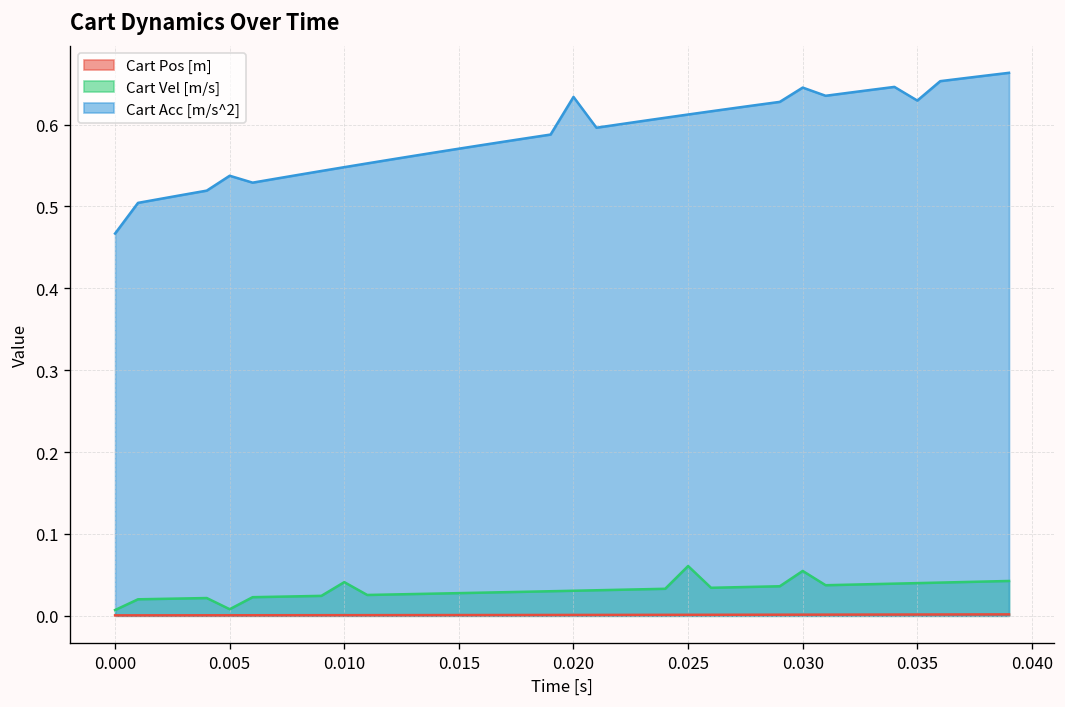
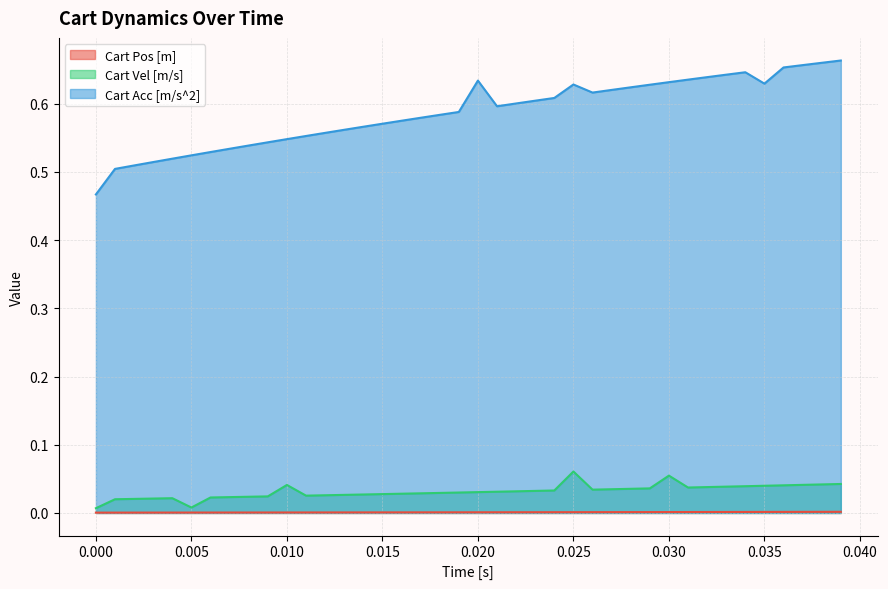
Cart Acc [m/s^2], 0.005: 0.54 -> 0.52
Cart Acc [m/s^2], 0.025: 0.61 -> 0.63
Cart Acc [m/s^2], 0.030: 0.65 -> 0.63
